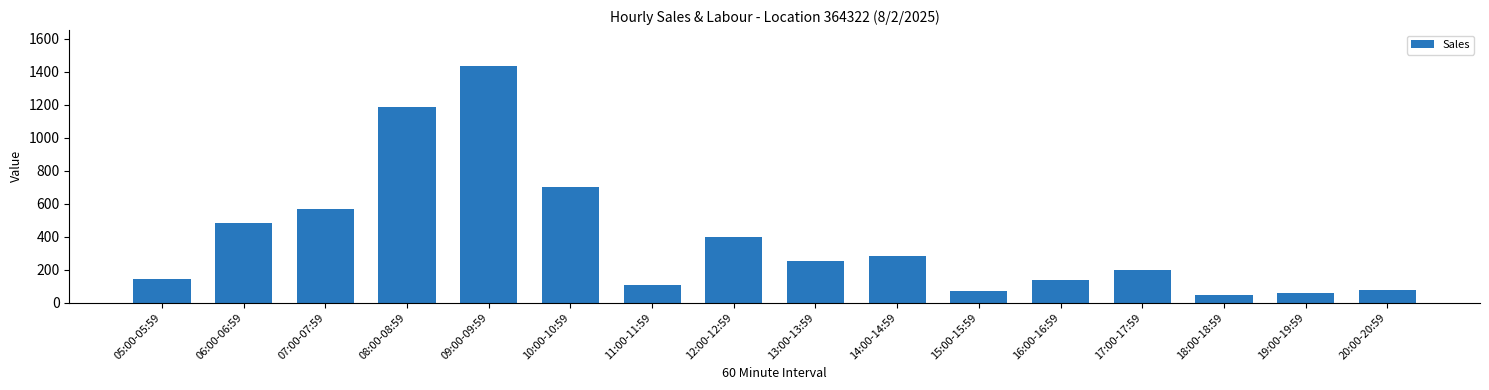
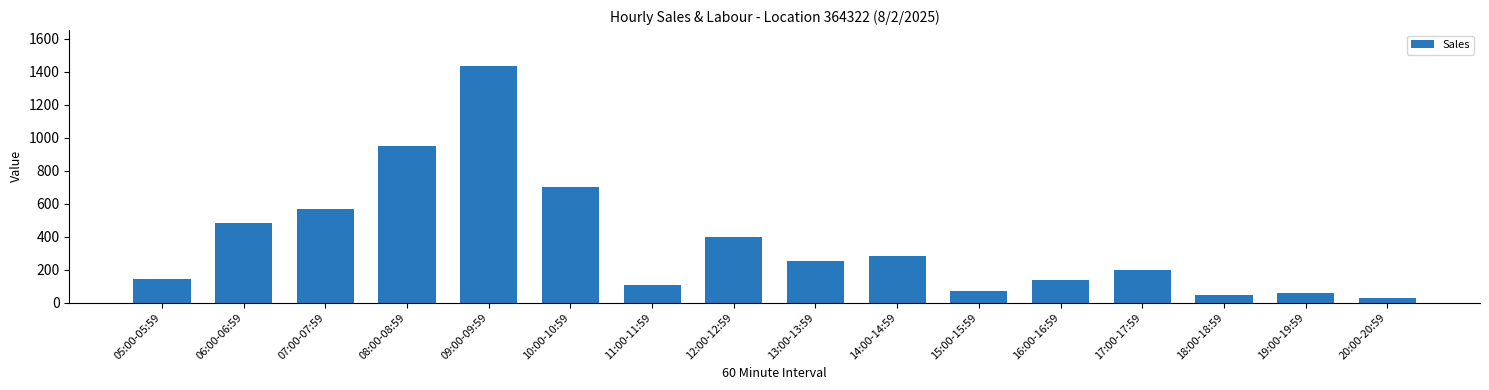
08:00-08:59: 1190 -> 950
20:00-20:59: 80 -> 30
